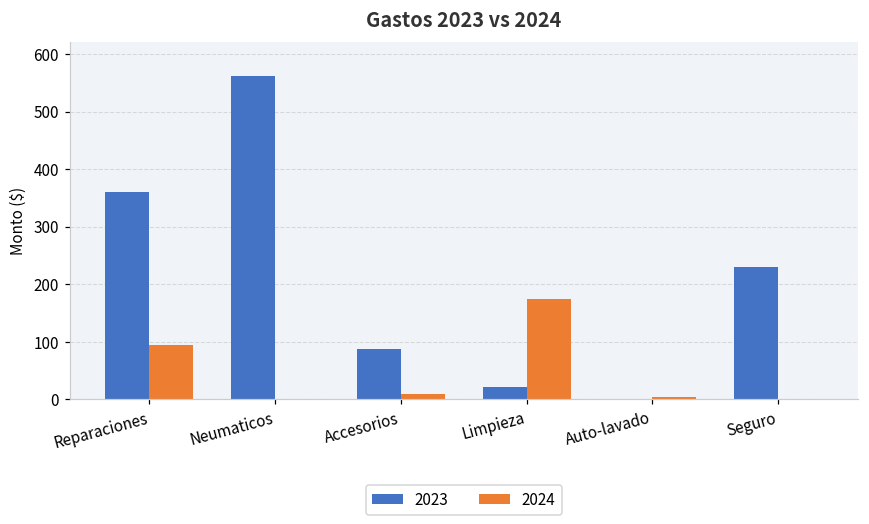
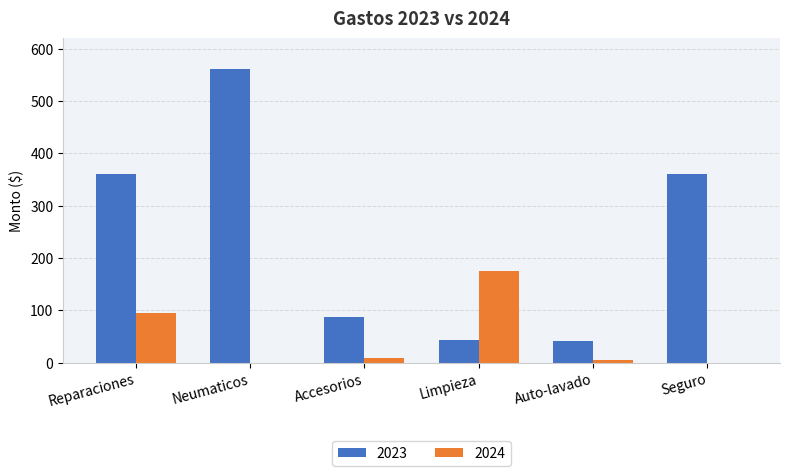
2023, Limpieza: 20 -> 40
2023, Auto-lavado: 0 -> 40
2023, Seguro: 230 -> 360
